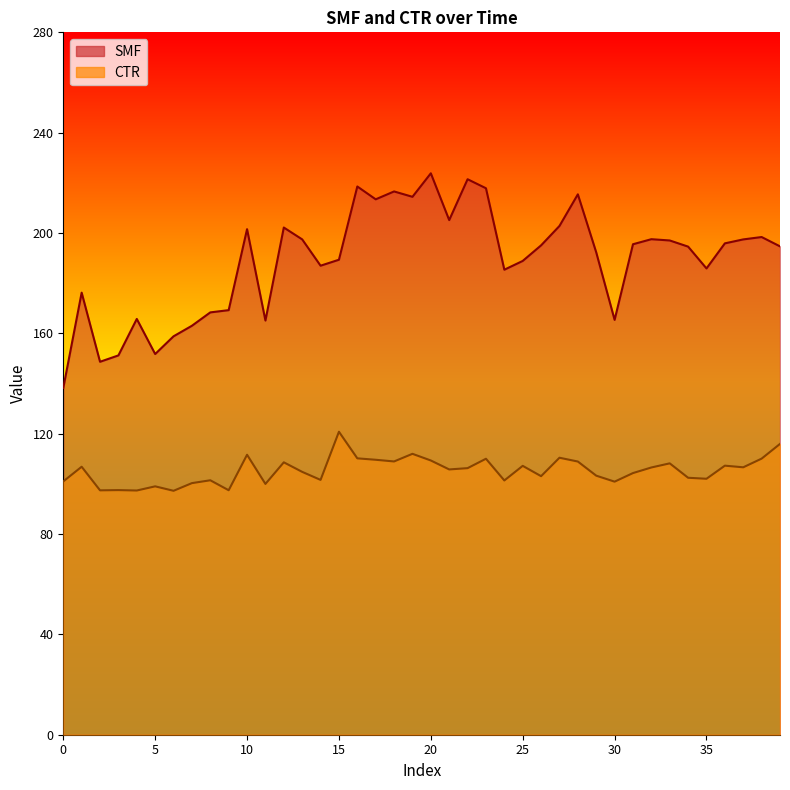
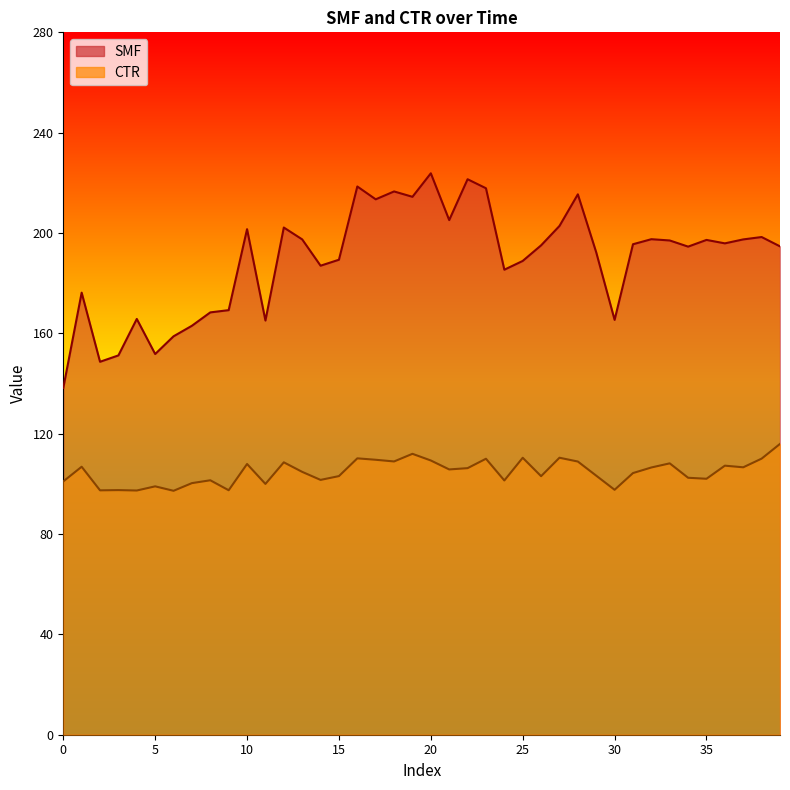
CTR, 10: 112 -> 108
CTR, 15: 121 -> 103
CTR, 25: 107 -> 110
CTR, 30: 101 -> 98
SMF, 35: 186 -> 197
